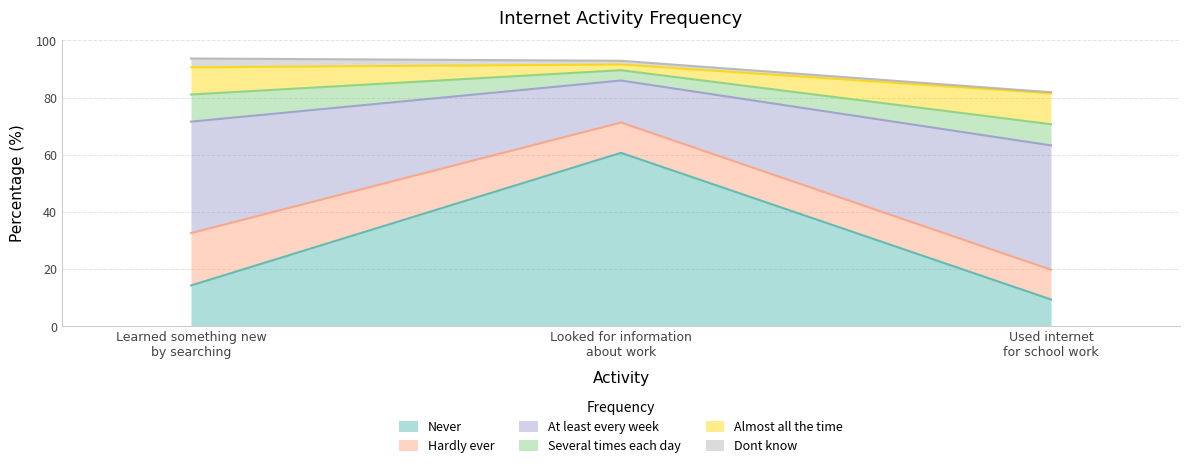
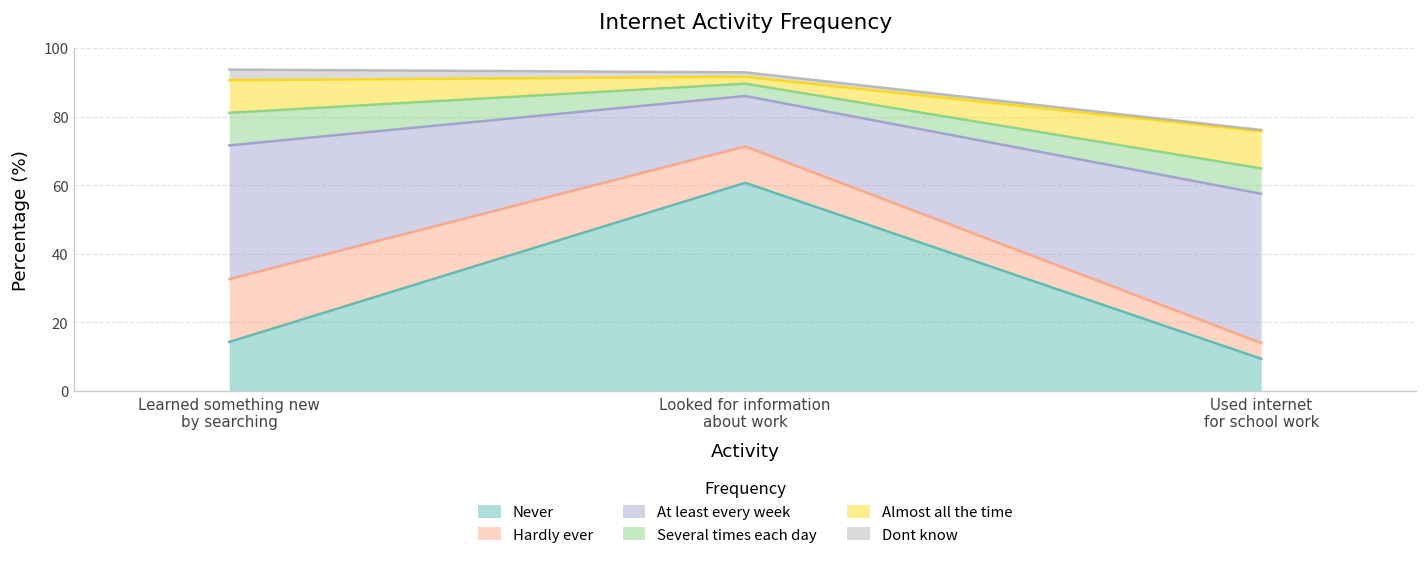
Hardly ever, Used internet for school work: 10 -> 5
